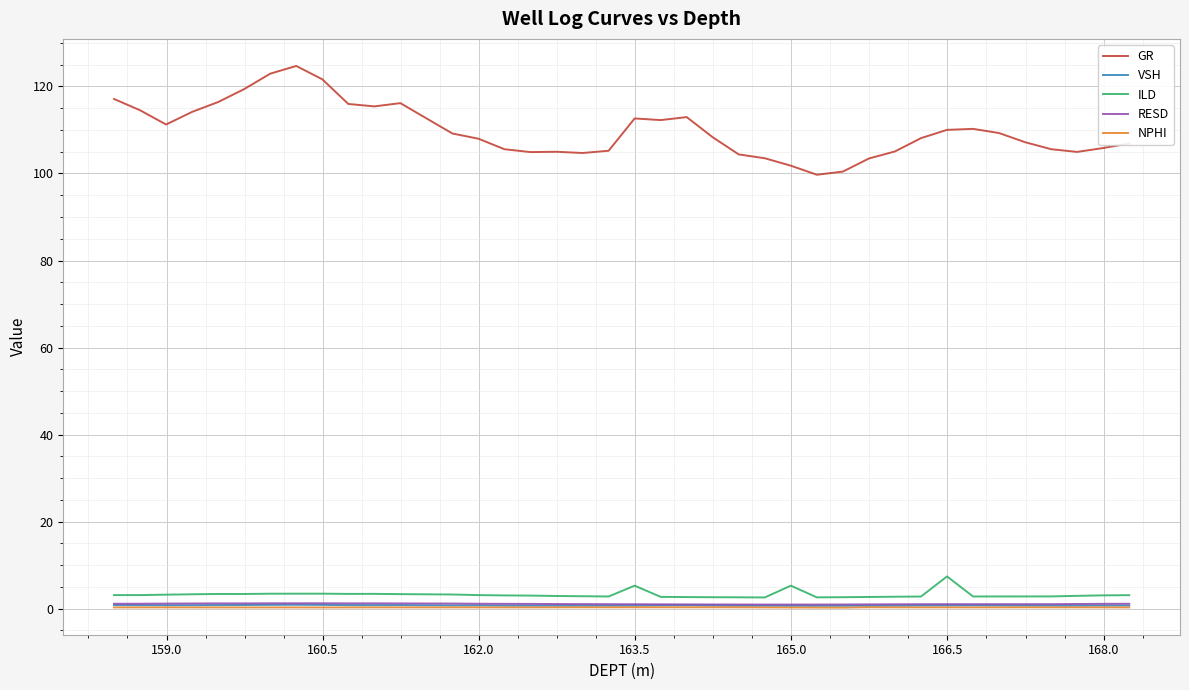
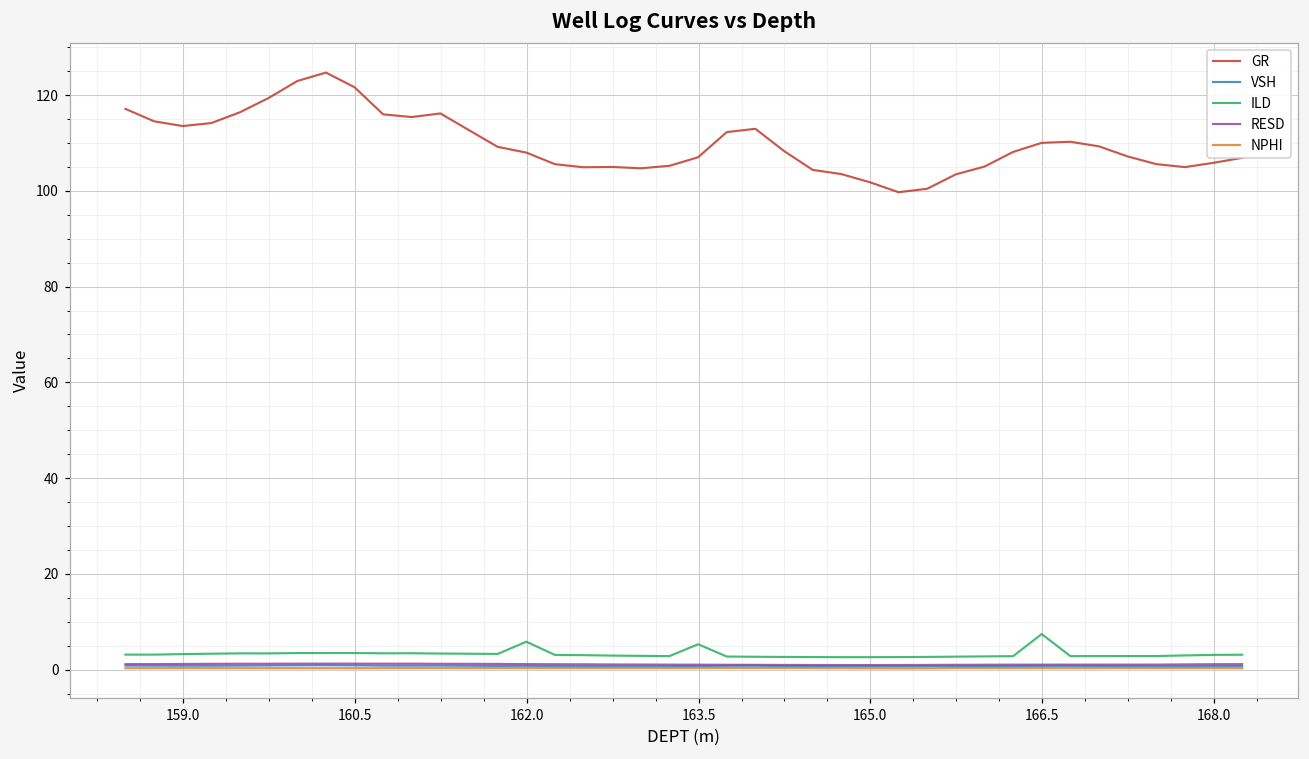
GR, 159.0: 111 -> 114
ILD, 162.0: 3 -> 6
GR, 163.5: 113 -> 107
ILD, 165.0: 5 -> 3
